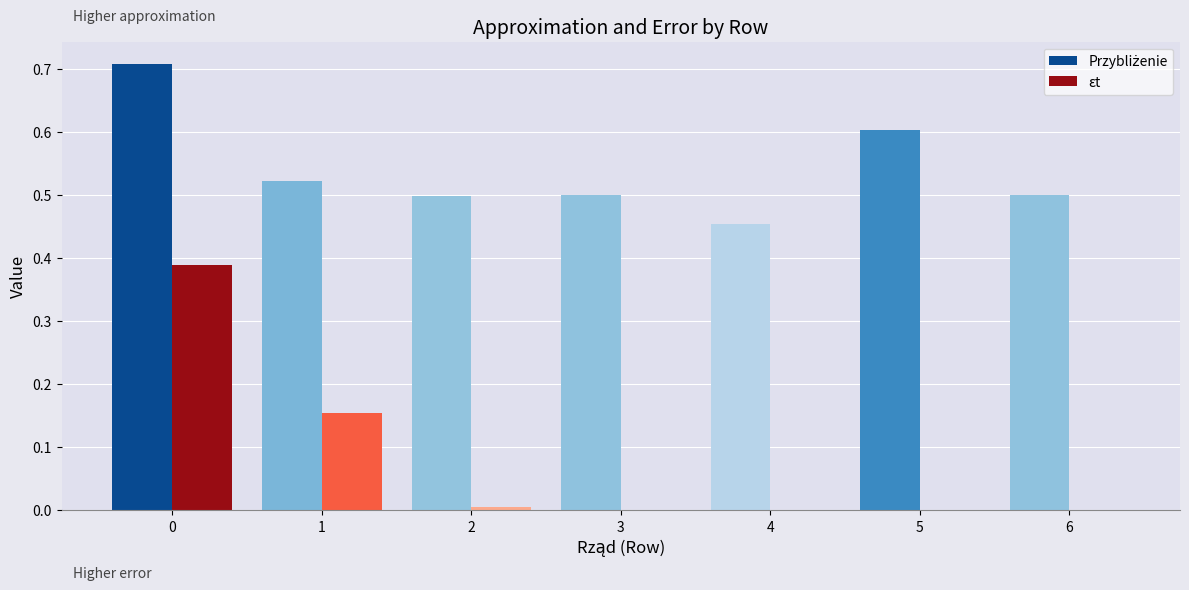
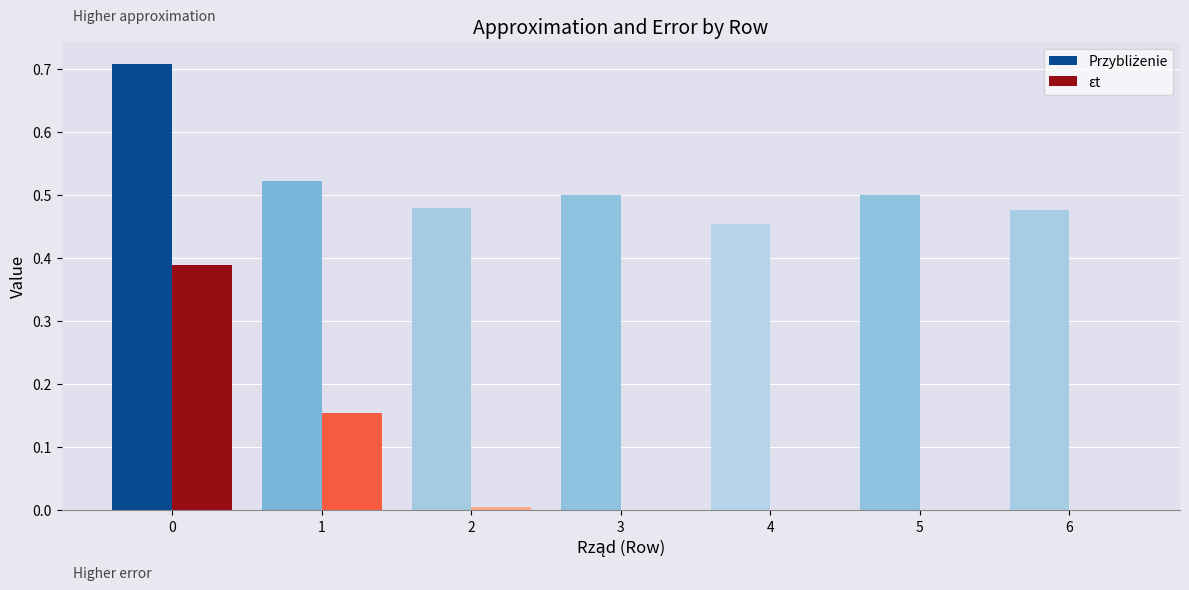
Przybliżenie, 2: 0.50 -> 0.48
Przybliżenie, 5: 0.60 -> 0.50
Przybliżenie, 6: 0.50 -> 0.48
